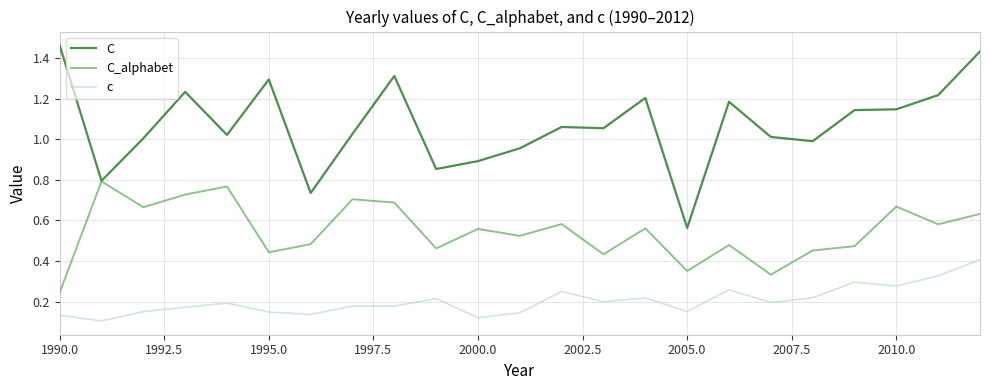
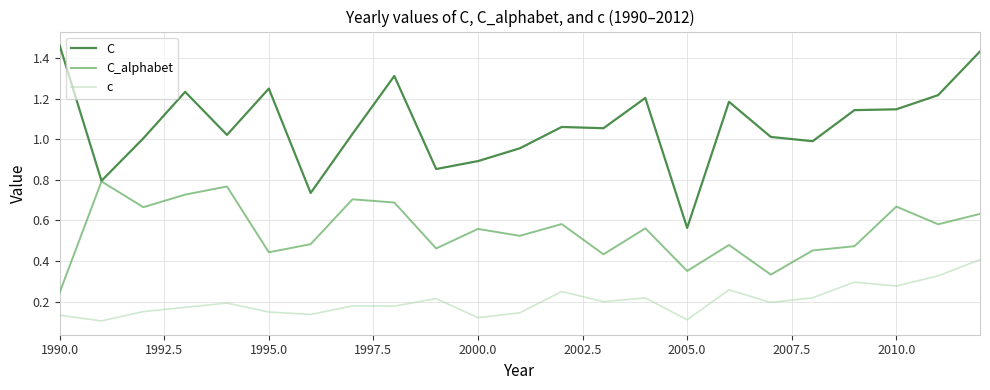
C, 1995.0: 1.29 -> 1.25
c, 2005.0: 0.15 -> 0.11
